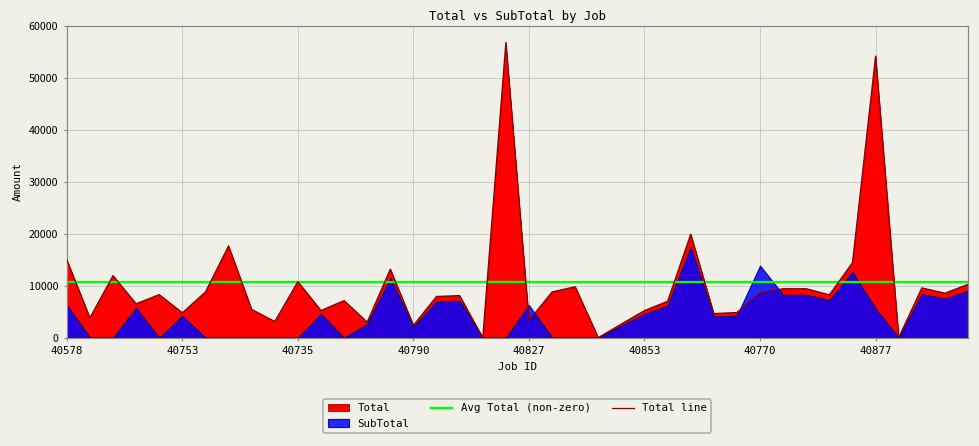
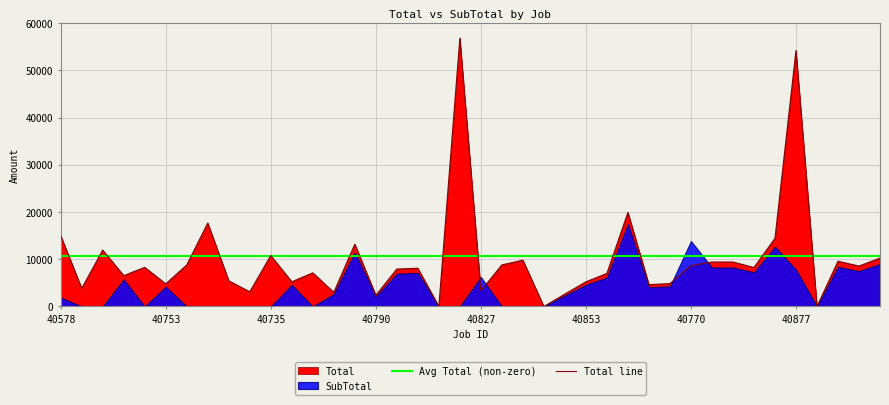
SubTotal, 40578: 6000 -> 2000
SubTotal, 40877: 6000 -> 8000
